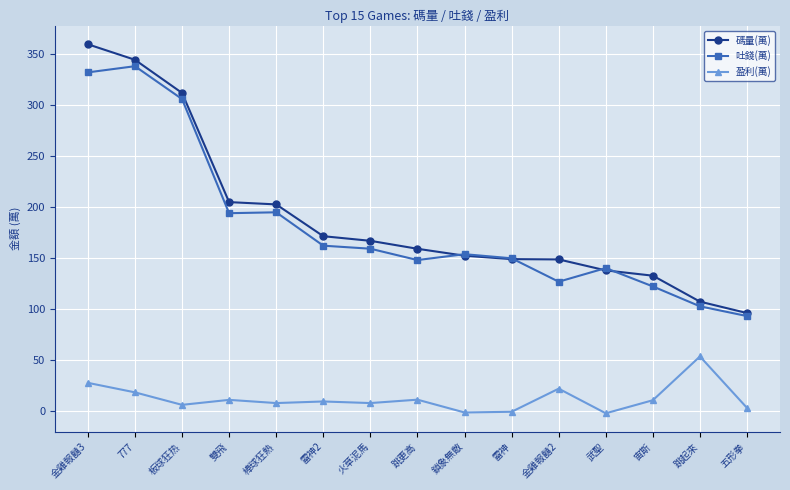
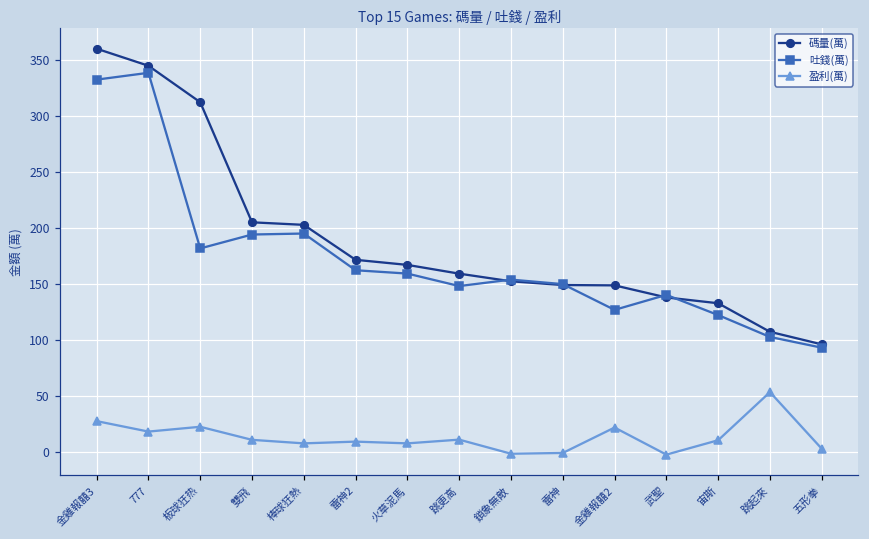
吐錢(萬), 板球狂热: 306 -> 182
盈利(萬), 板球狂热: 6 -> 23
